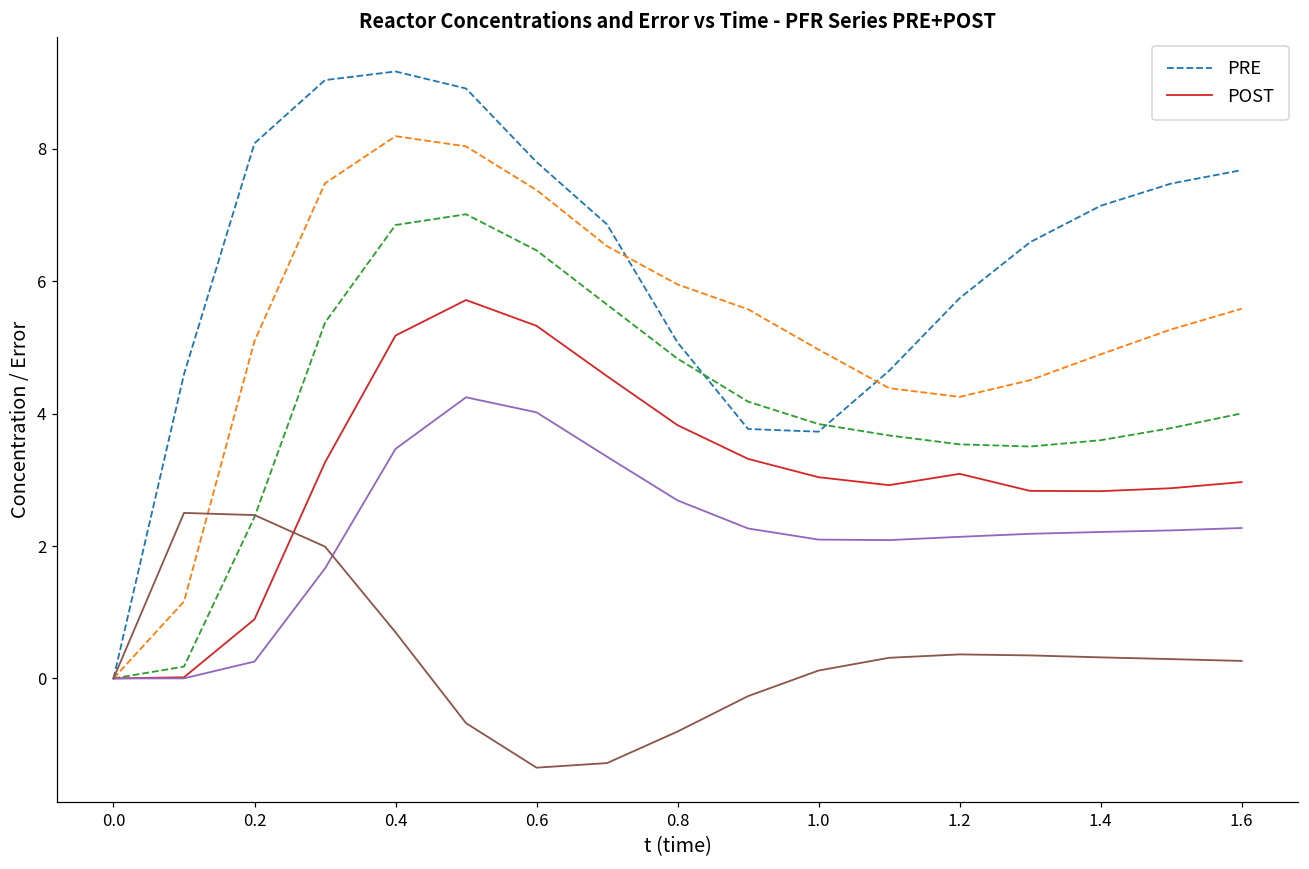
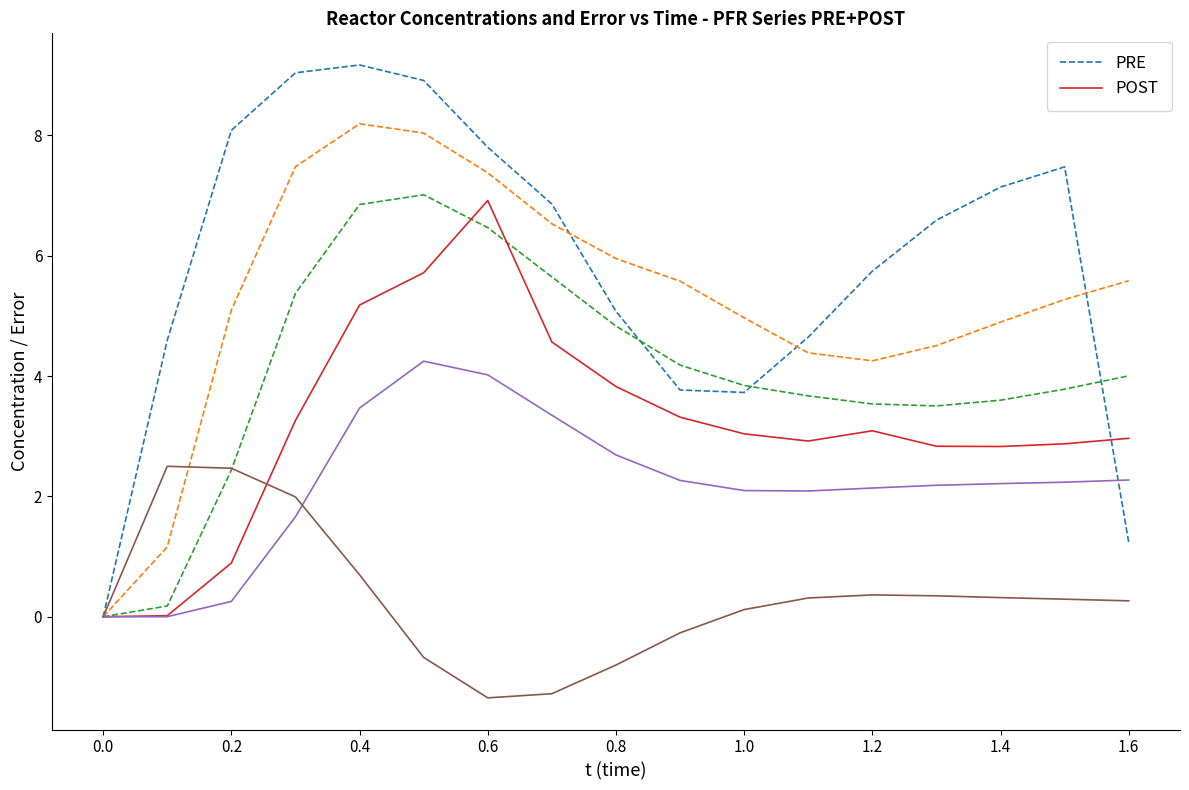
POST, 0.6: 5.3 -> 6.9
PRE, 1.6: 7.7 -> 1.2
